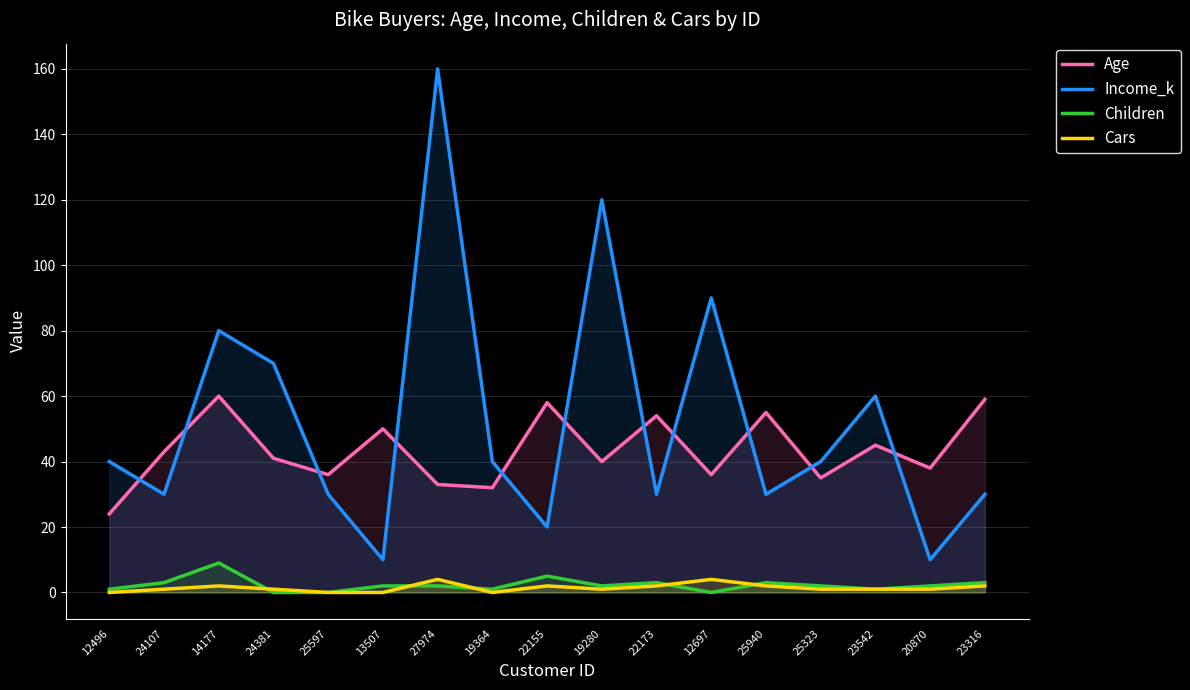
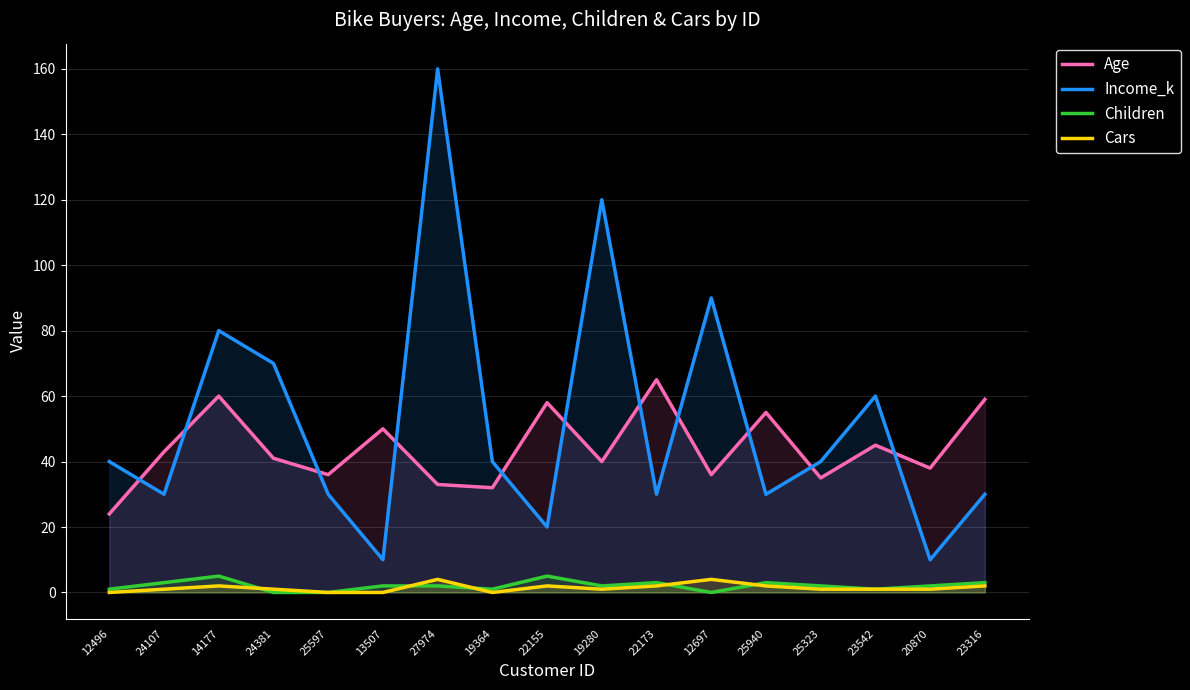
Children, 14177: 9 -> 5
Age, 22173: 54 -> 65
